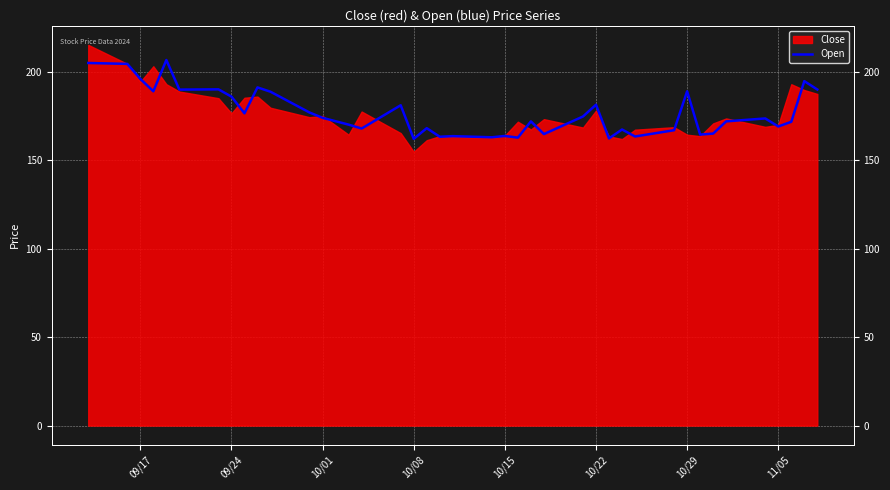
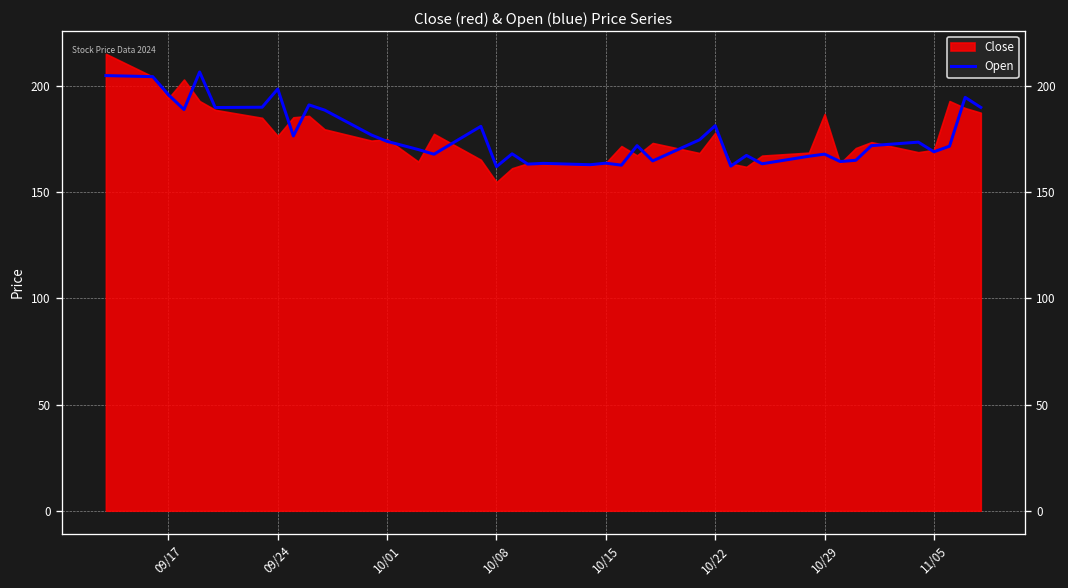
Open, 09/24: 186 -> 199
Open, 10/29: 189 -> 168
Close, 10/29: 164 -> 187
